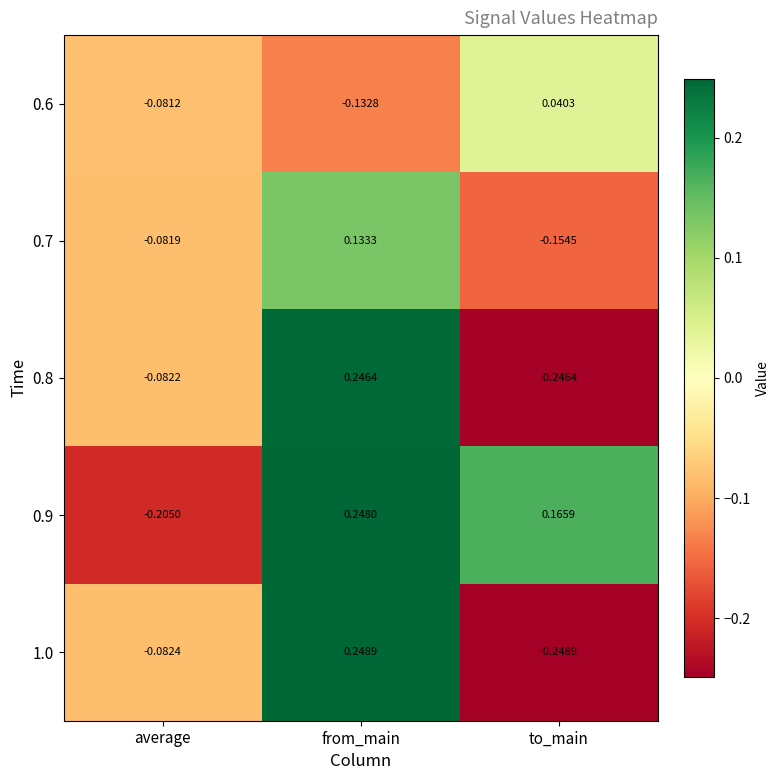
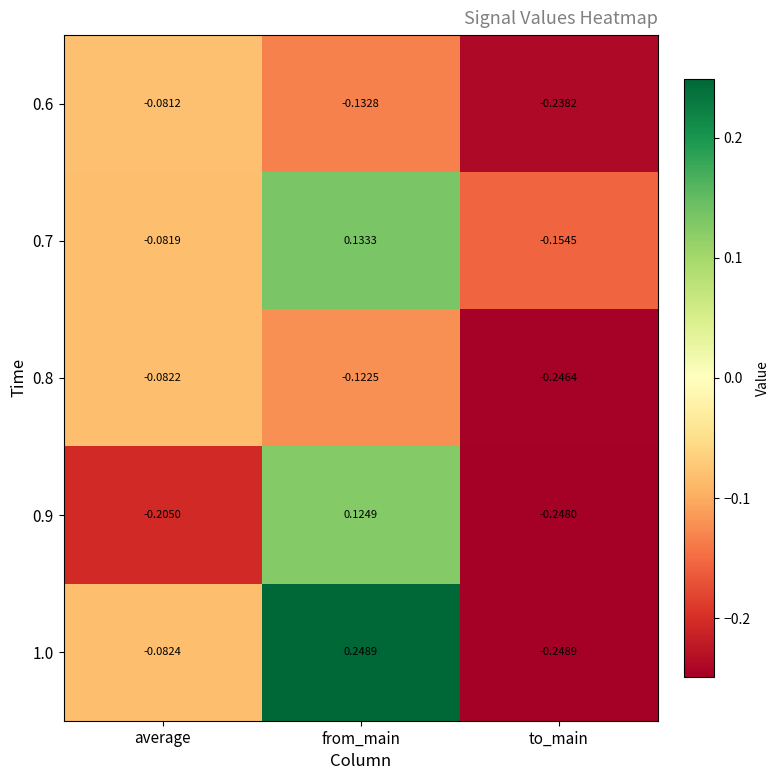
0.6, to_main: 0.0403 -> -0.2382
0.8, from_main: 0.2464 -> -0.1225
0.9, from_main: 0.2480 -> 0.1249
0.9, to_main: 0.1659 -> -0.2480
